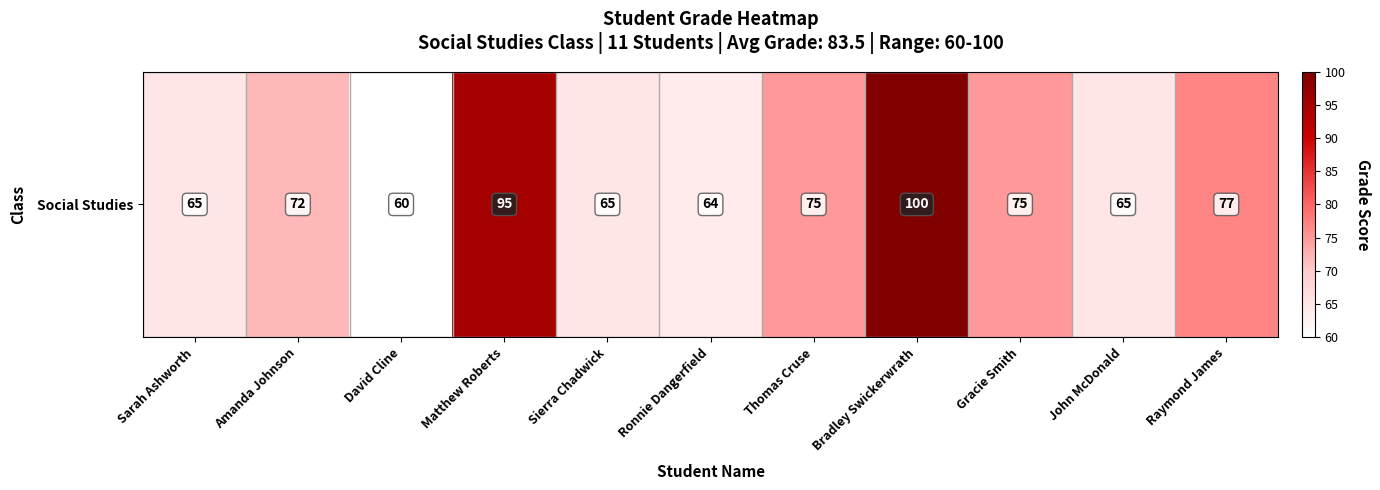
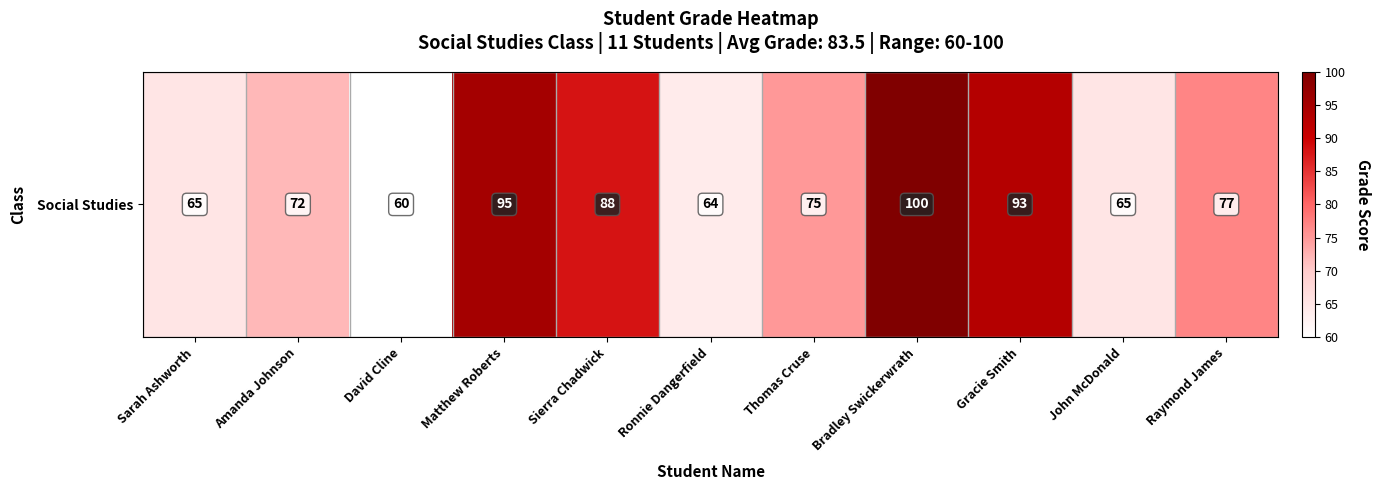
Social Studies, Sierra Chadwick: 65 -> 88
Social Studies, Gracie Smith: 75 -> 93
